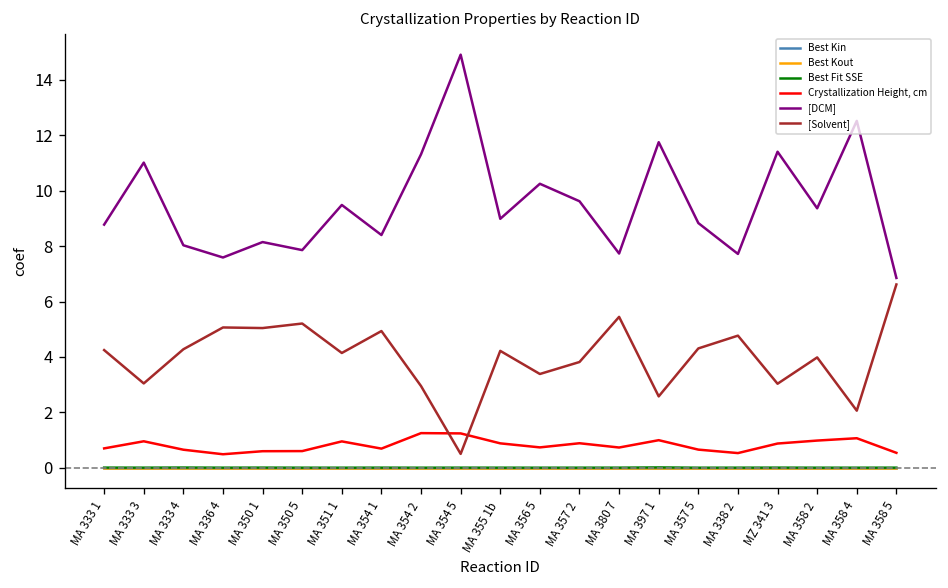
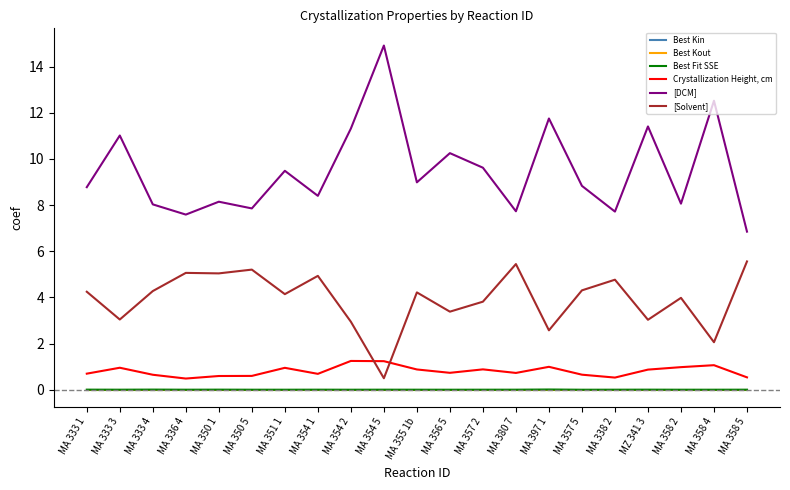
[DCM], MA 358 2: 9.4 -> 8.1
[Solvent], MA 358 5: 6.6 -> 5.6
